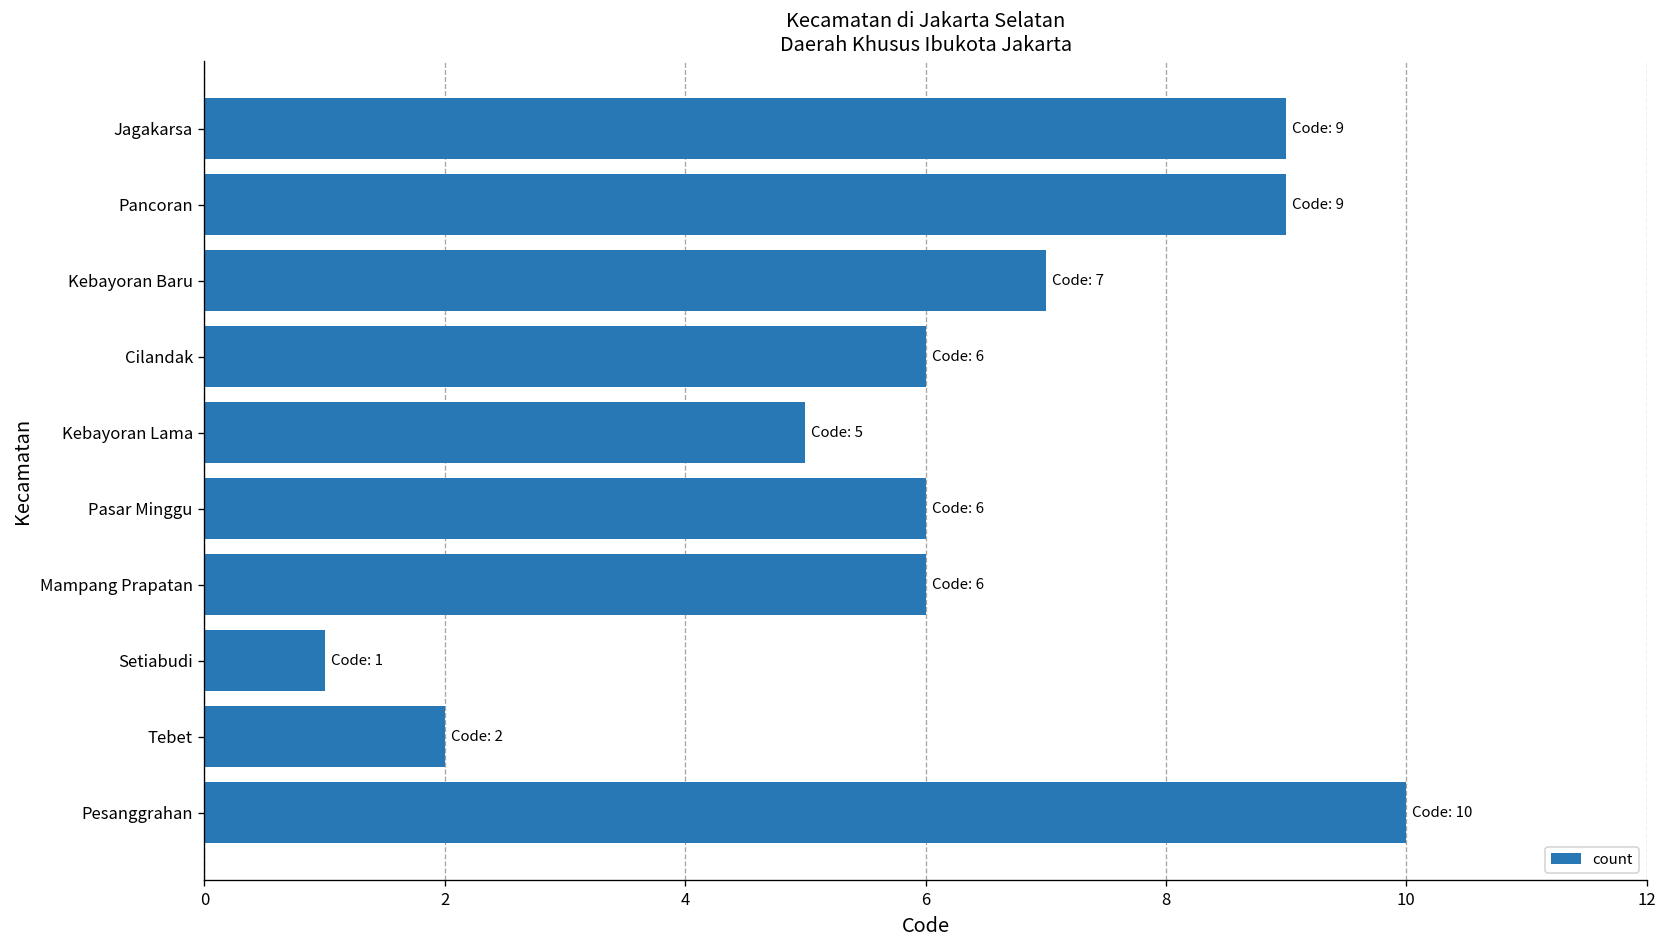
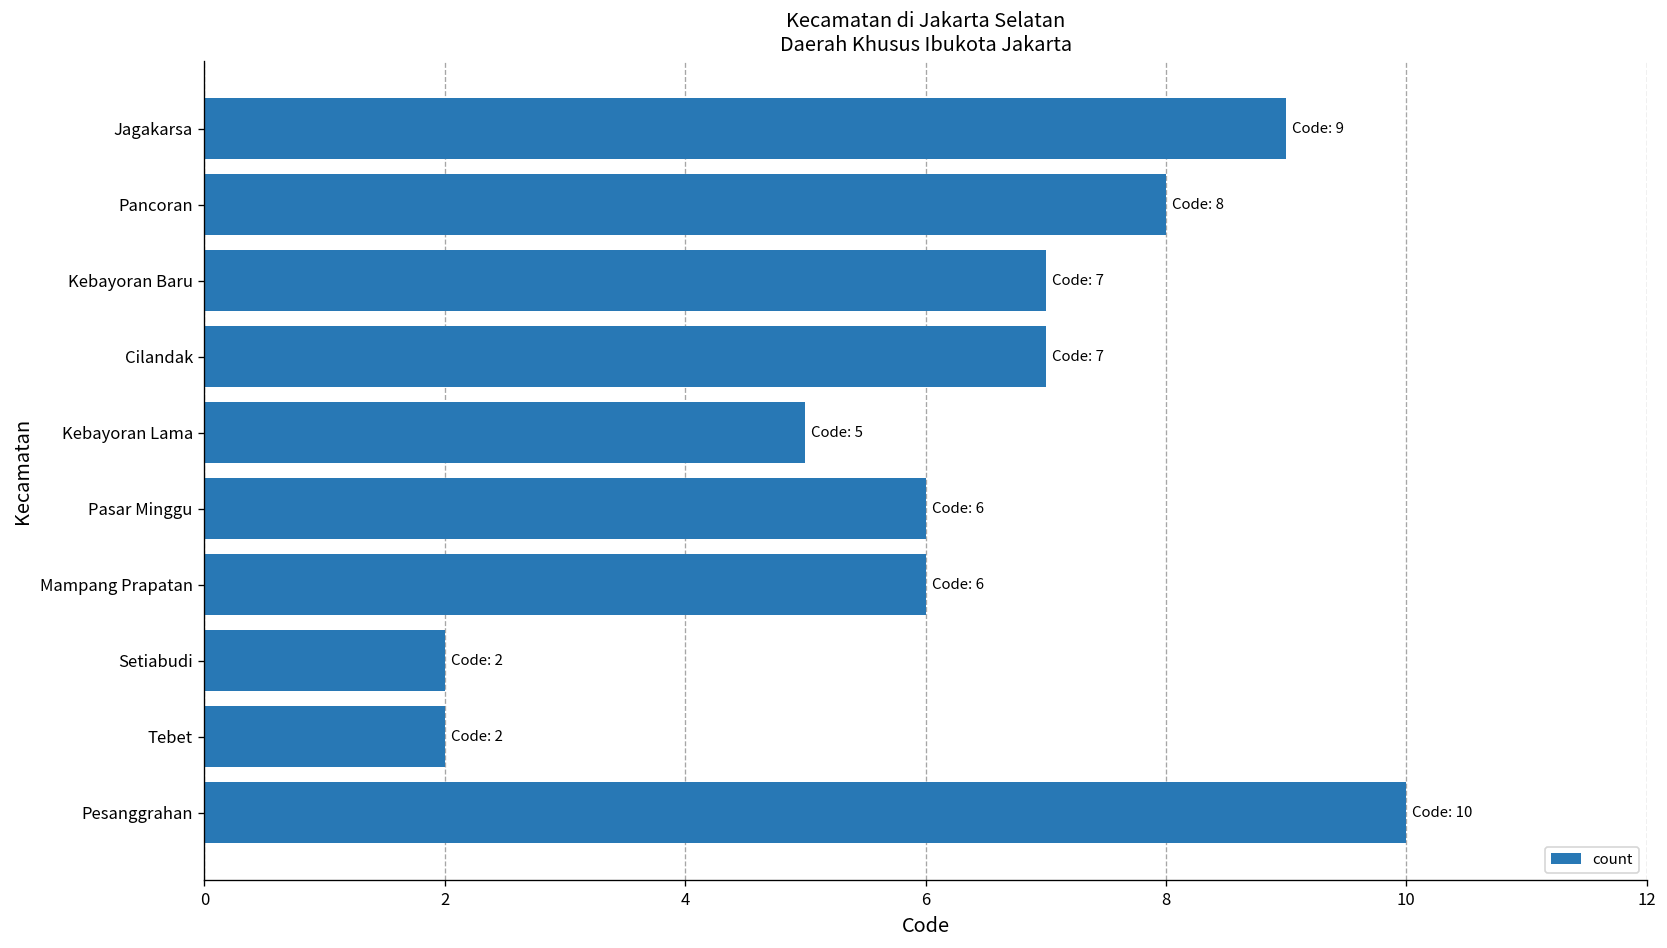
Pancoran: 9 -> 8
Cilandak: 6 -> 7
Setiabudi: 1 -> 2
